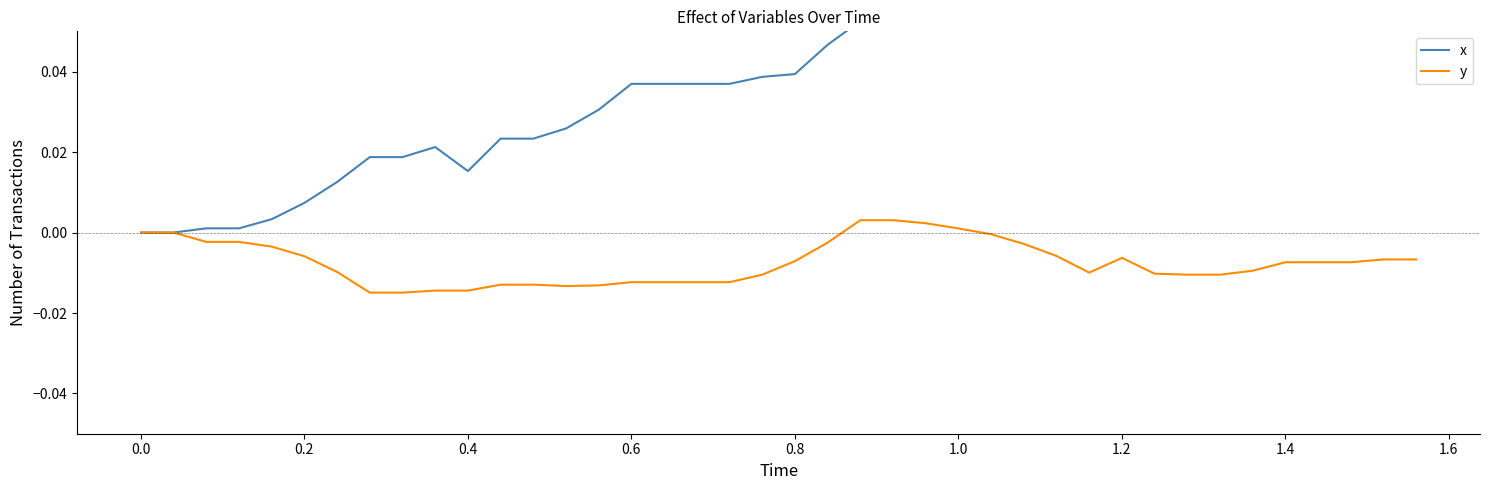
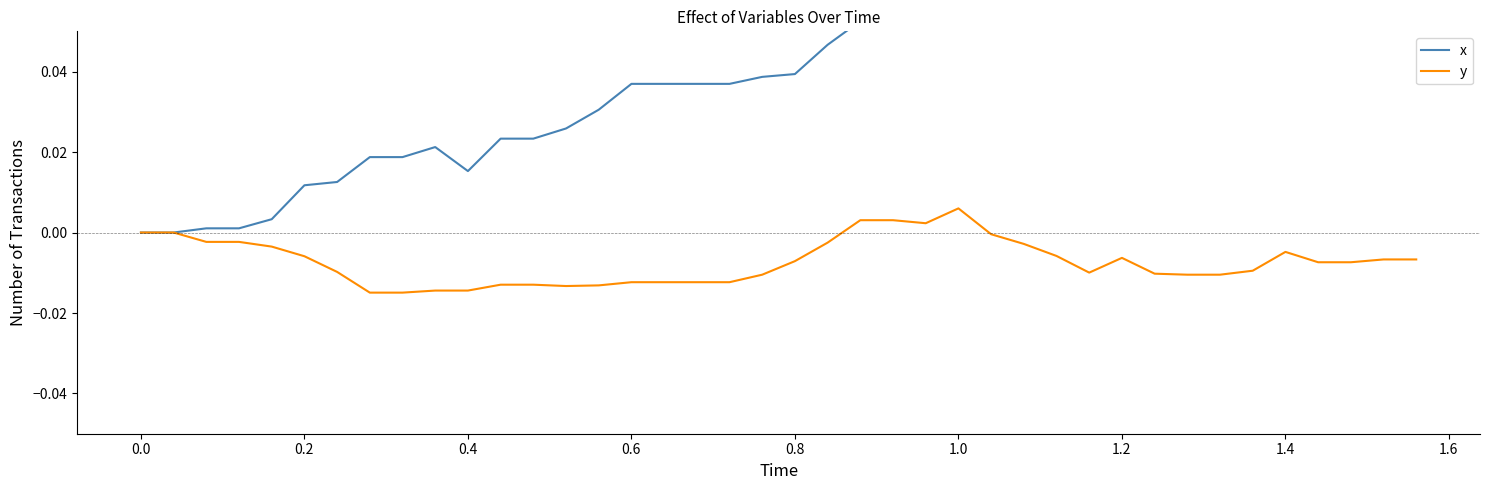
x, 0.2: 0.007 -> 0.012
y, 1.0: 0.001 -> 0.006
y, 1.4: -0.007 -> -0.005
